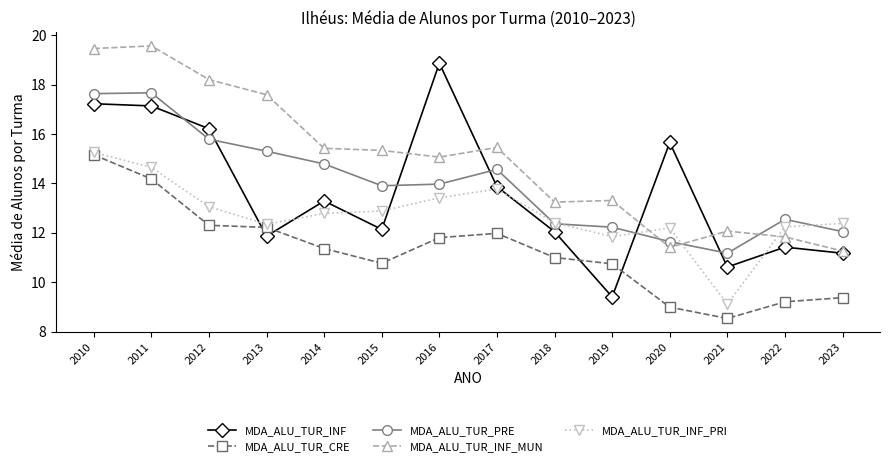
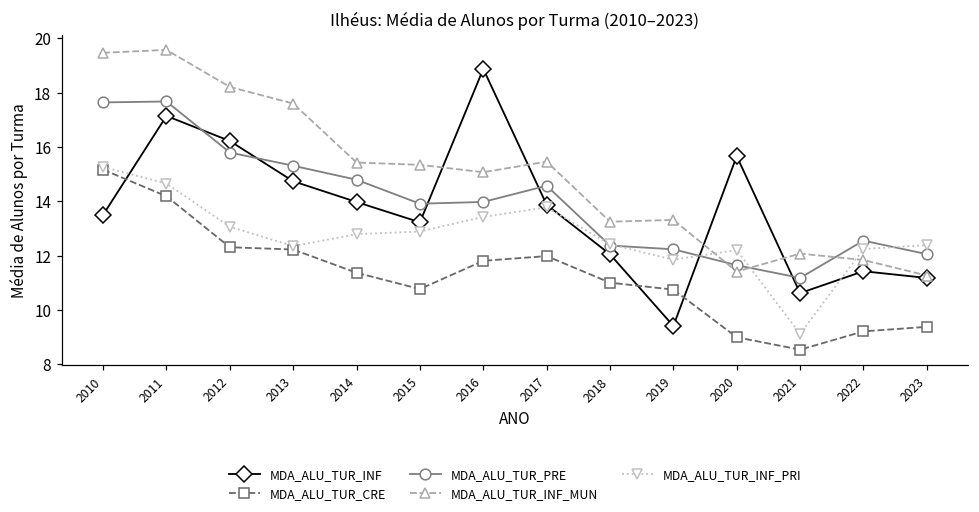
MDA_ALU_TUR_INF, 2010: 17.2 -> 13.5
MDA_ALU_TUR_INF, 2013: 11.9 -> 14.7
MDA_ALU_TUR_INF, 2014: 13.3 -> 14.0
MDA_ALU_TUR_INF, 2015: 12.1 -> 13.2
